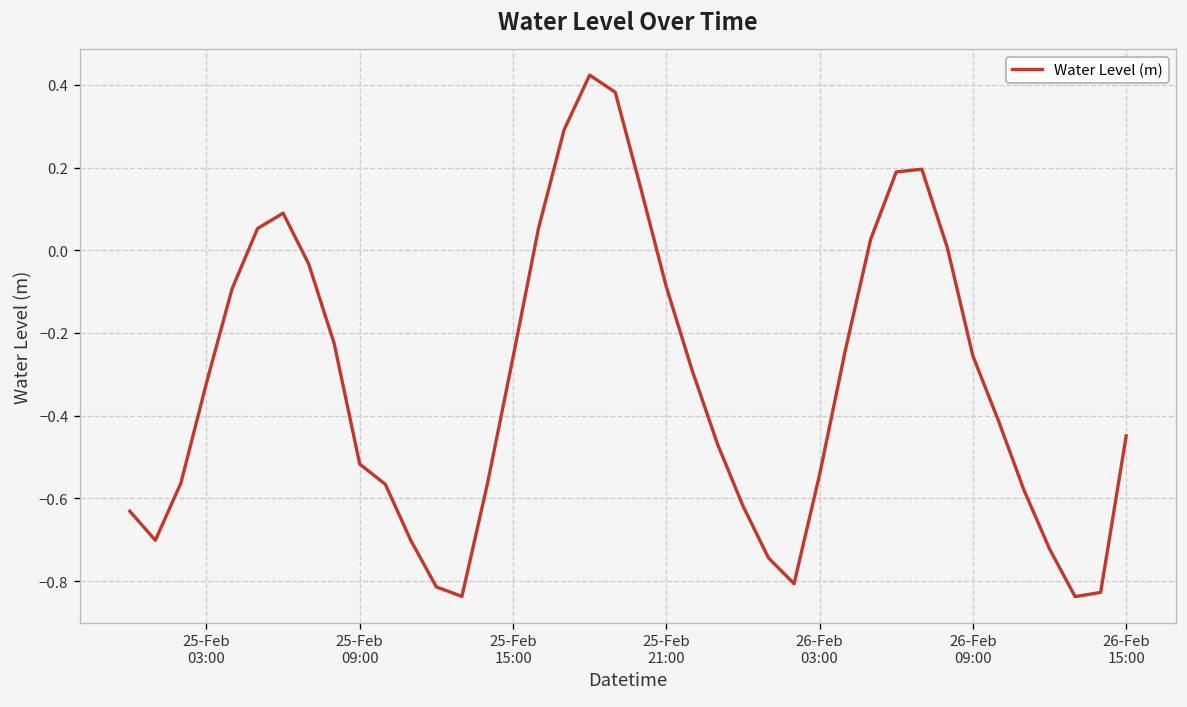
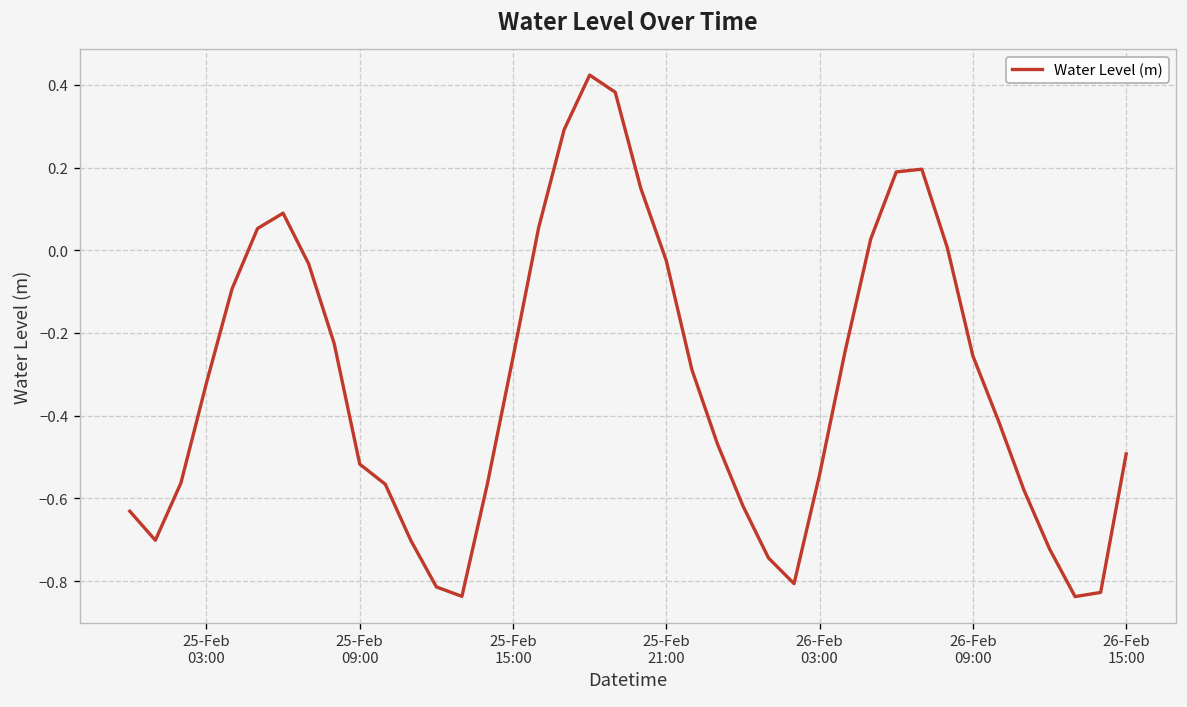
25-Feb 21:00: -0.09 -> -0.03
26-Feb 15:00: -0.45 -> -0.49
